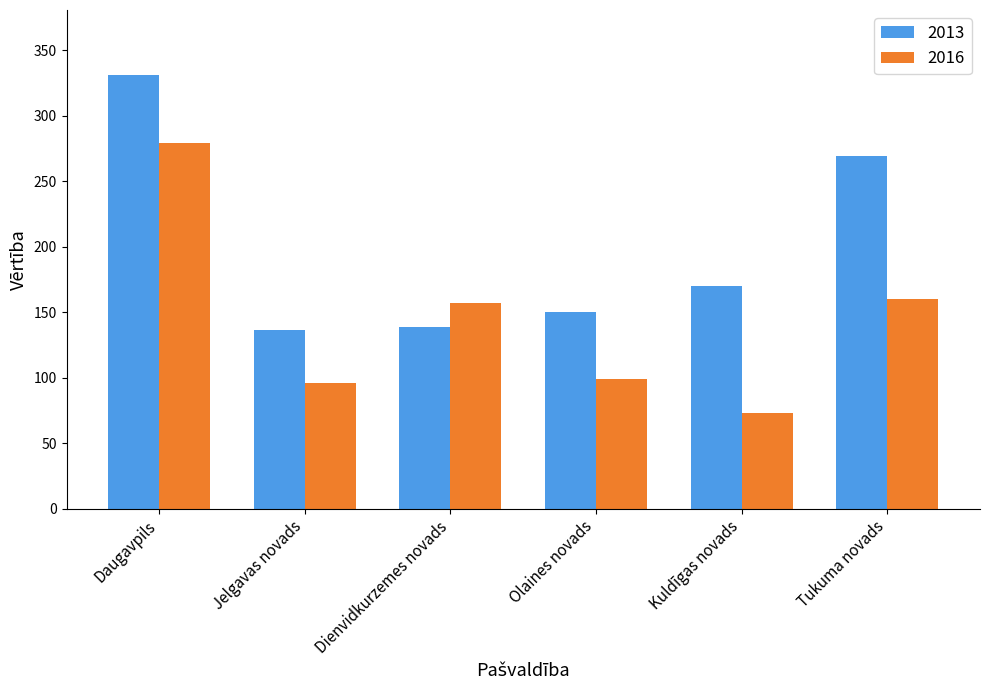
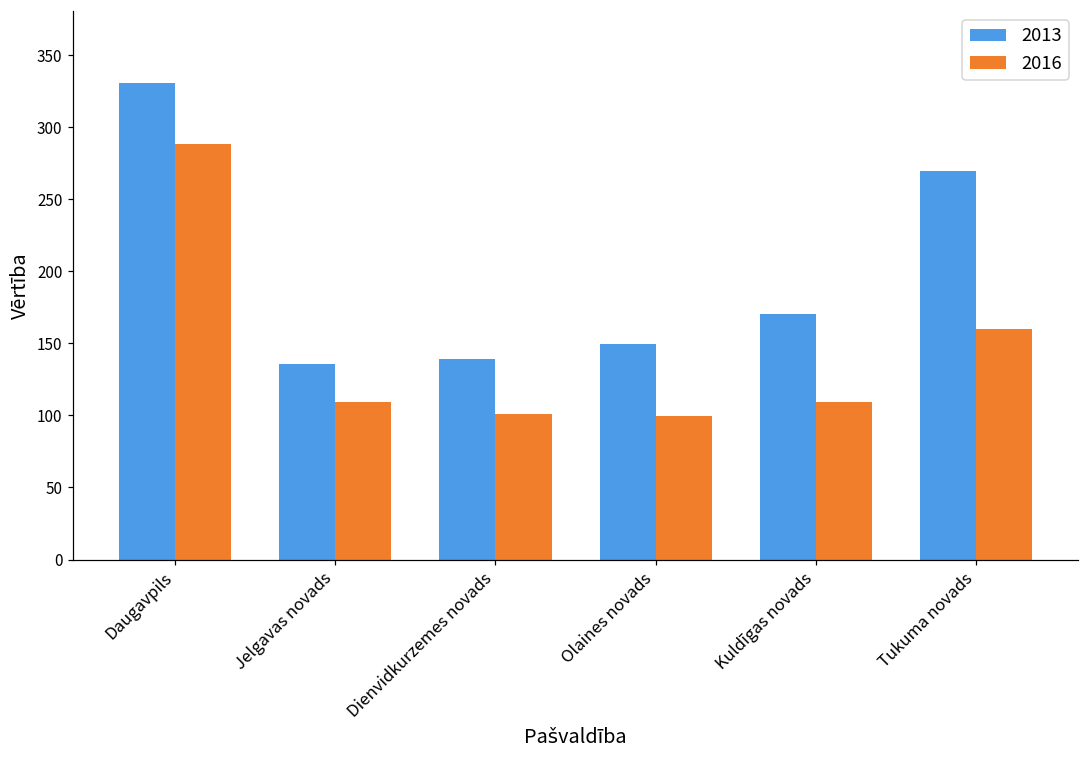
2016, Daugavpils: 279 -> 289
2016, Jelgavas novads: 96 -> 109
2016, Dienvidkurzemes novads: 157 -> 101
2016, Kuldīgas novads: 73 -> 109
